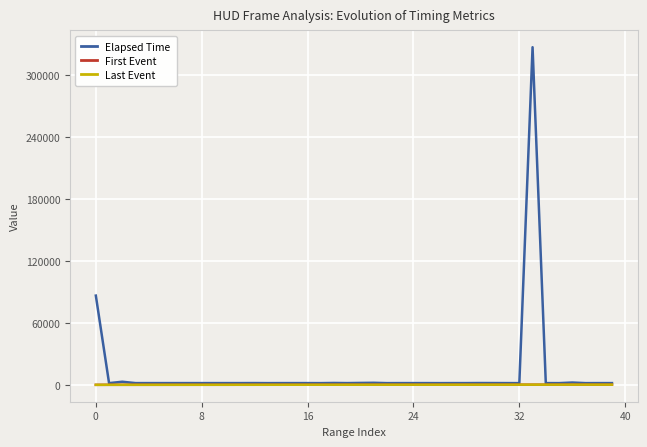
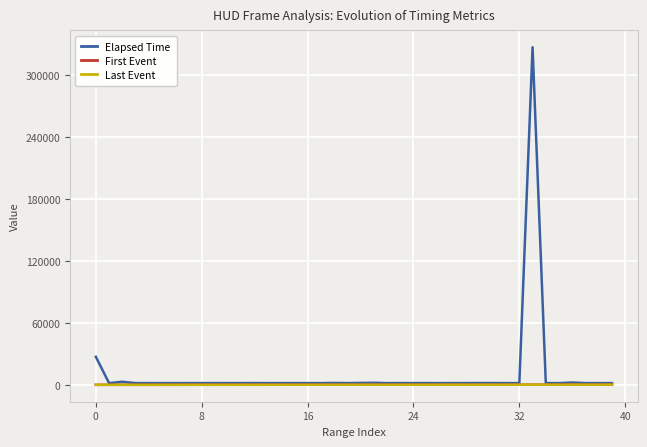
Elapsed Time, 0: 86000 -> 27000
